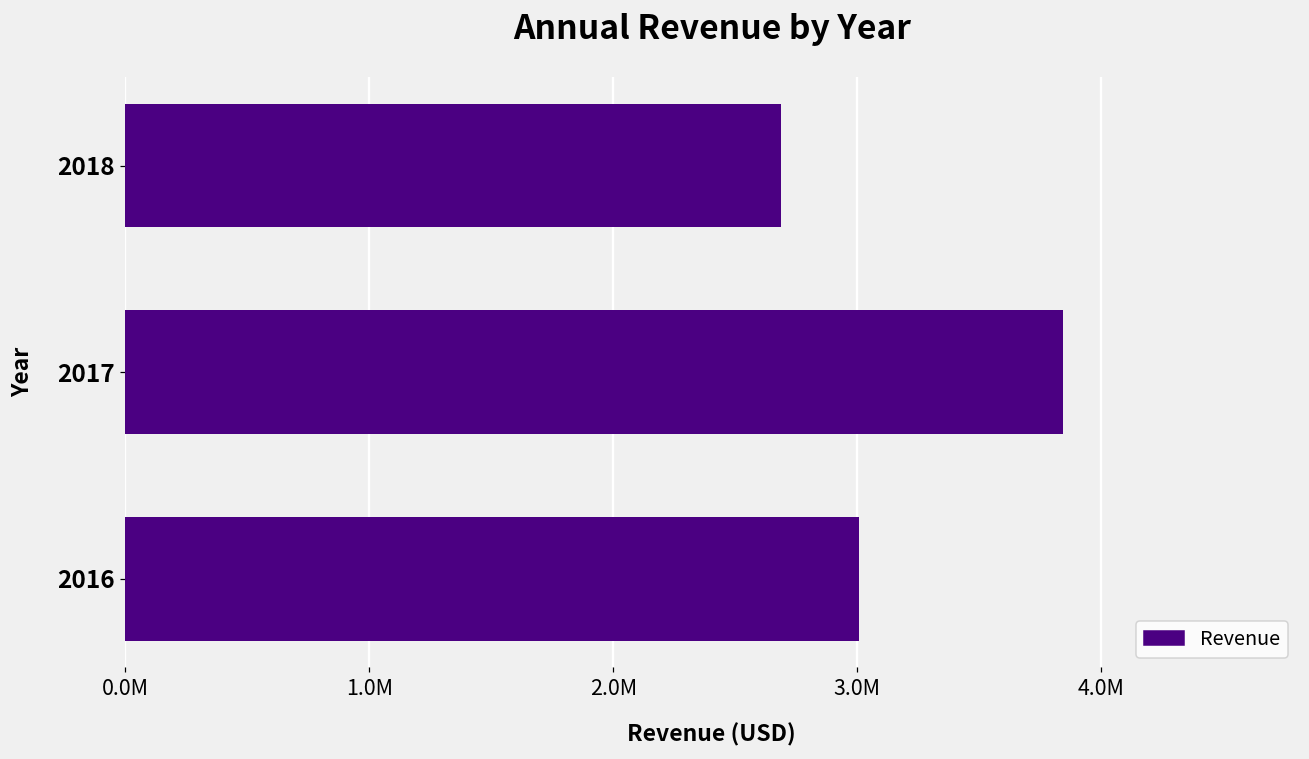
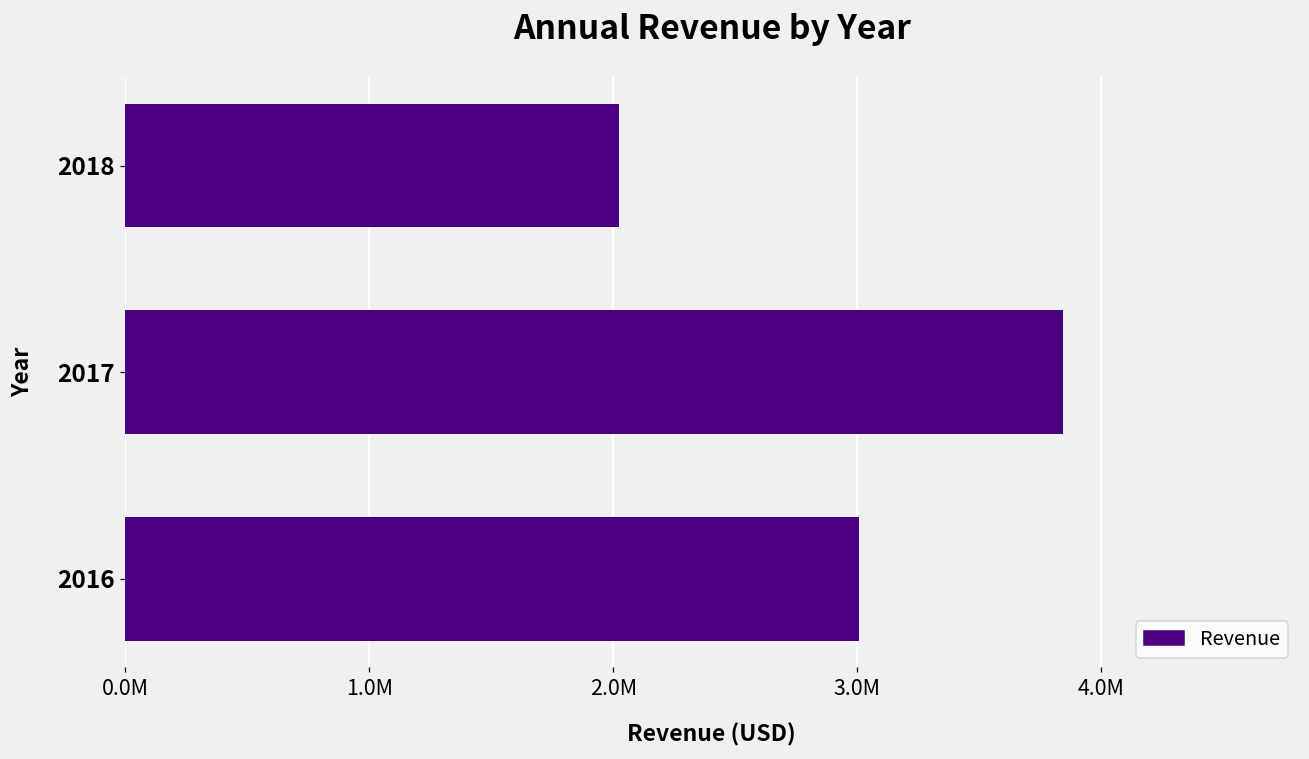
2018: 2690000 -> 2020000
